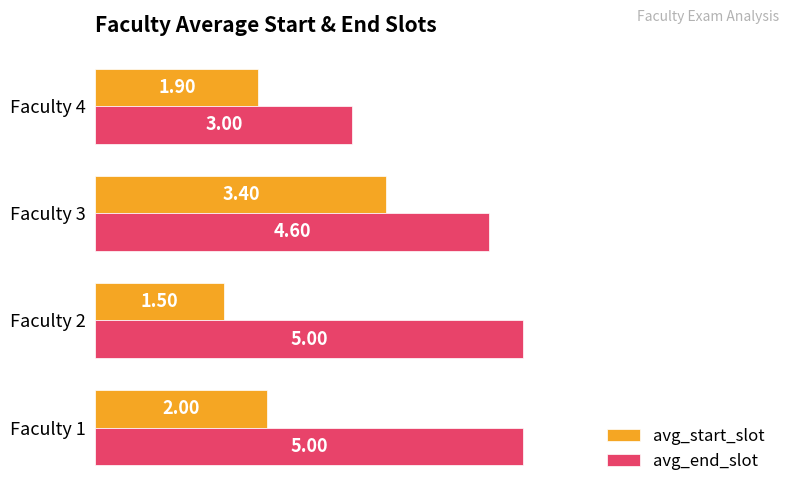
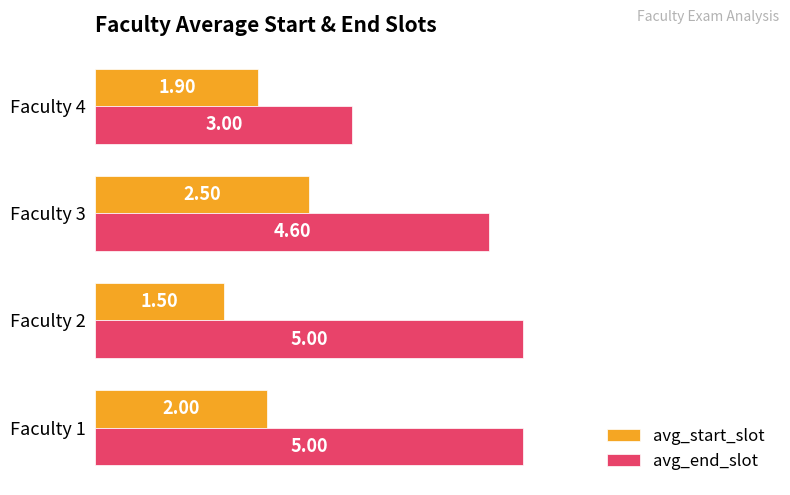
avg_start_slot, Faculty 3: 3.40 -> 2.50
